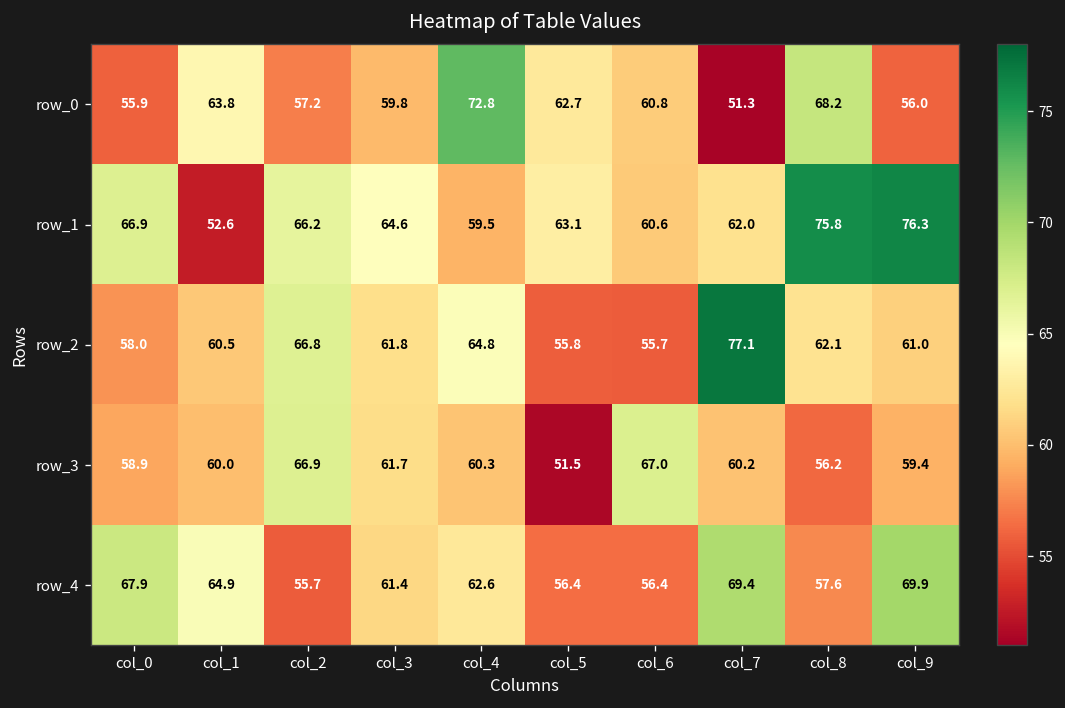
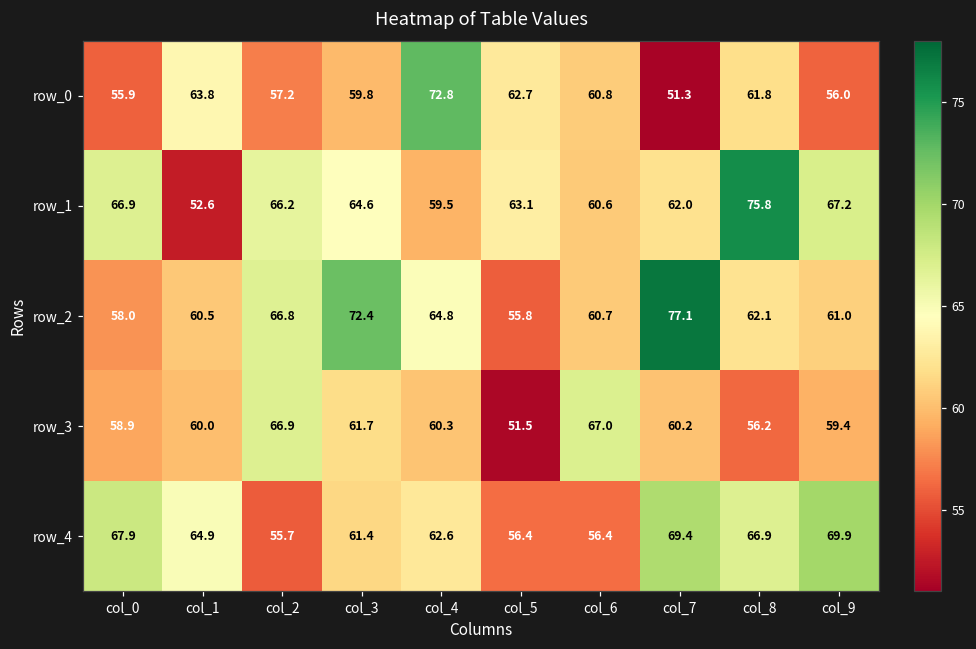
row_0, col_8: 68.2 -> 61.8
row_1, col_9: 76.3 -> 67.2
row_2, col_3: 61.8 -> 72.4
row_2, col_6: 55.7 -> 60.7
row_4, col_8: 57.6 -> 66.9
